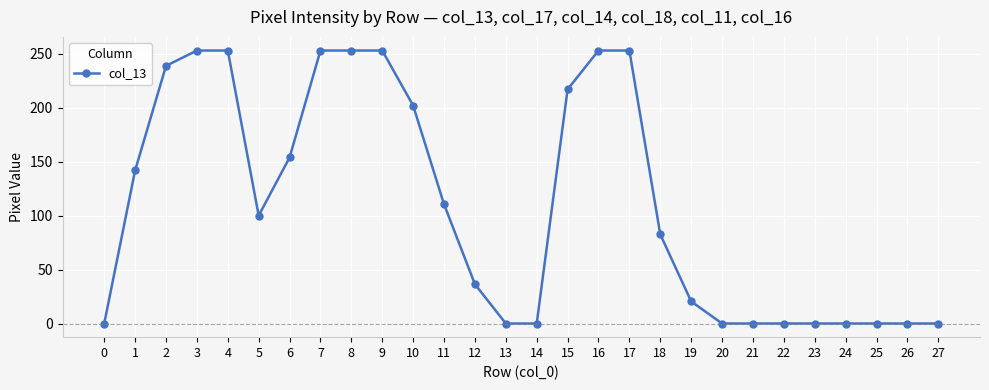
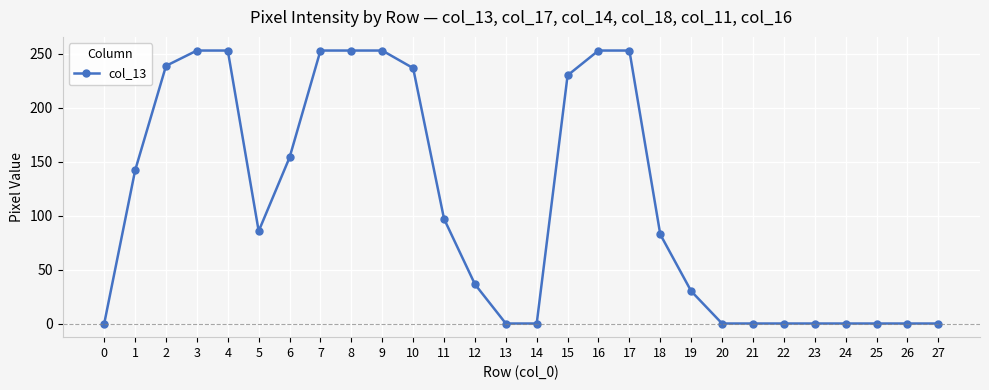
5: 100 -> 86
10: 202 -> 237
11: 111 -> 97
15: 217 -> 230
19: 21 -> 30
